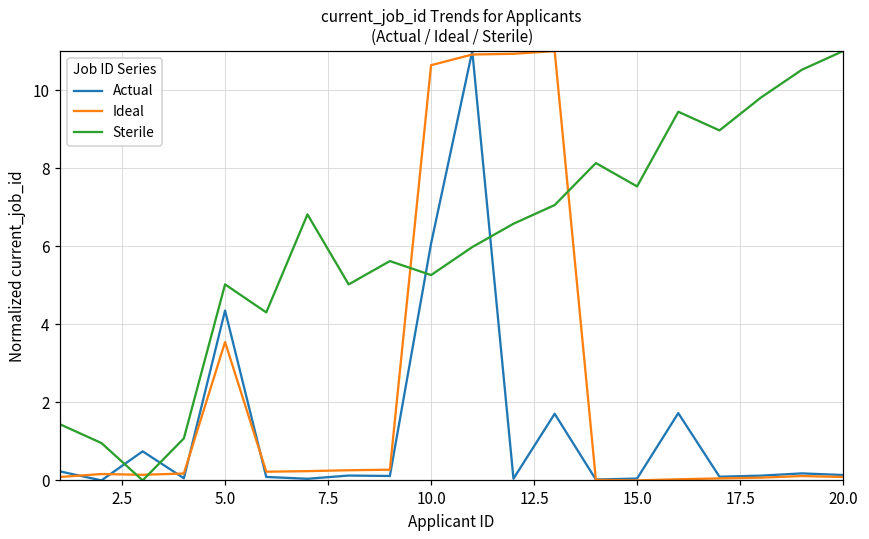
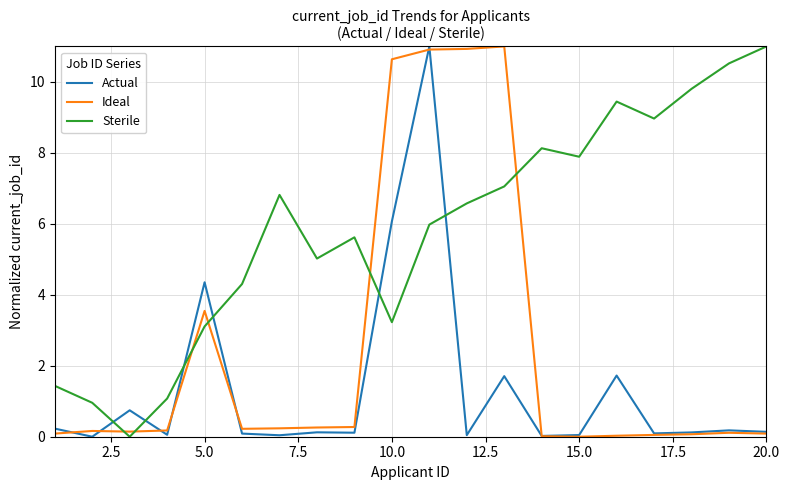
Sterile, 5.0: 5.0 -> 3.1
Sterile, 10.0: 5.3 -> 3.2
Sterile, 15.0: 7.5 -> 7.9
